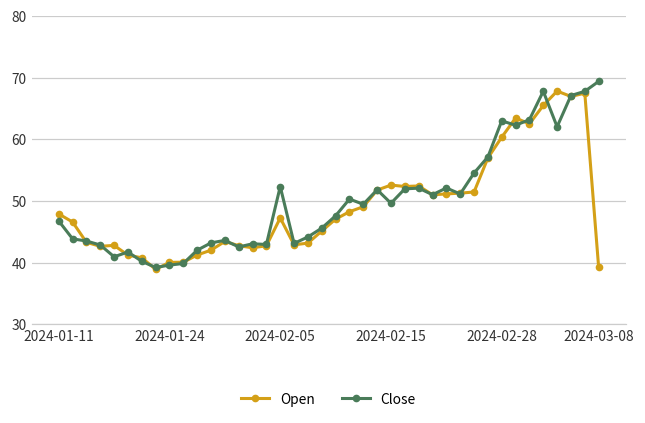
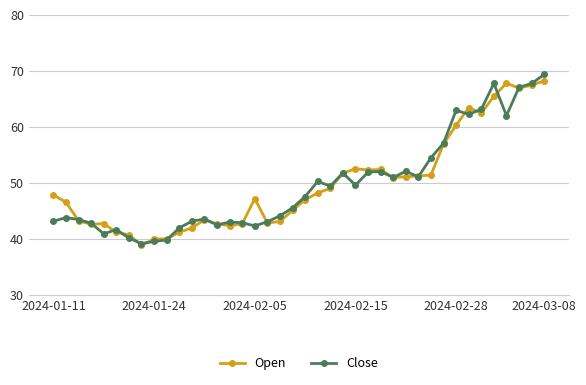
Close, 2024-01-11: 47 -> 43
Close, 2024-02-05: 52 -> 42
Open, 2024-03-08: 39 -> 68
